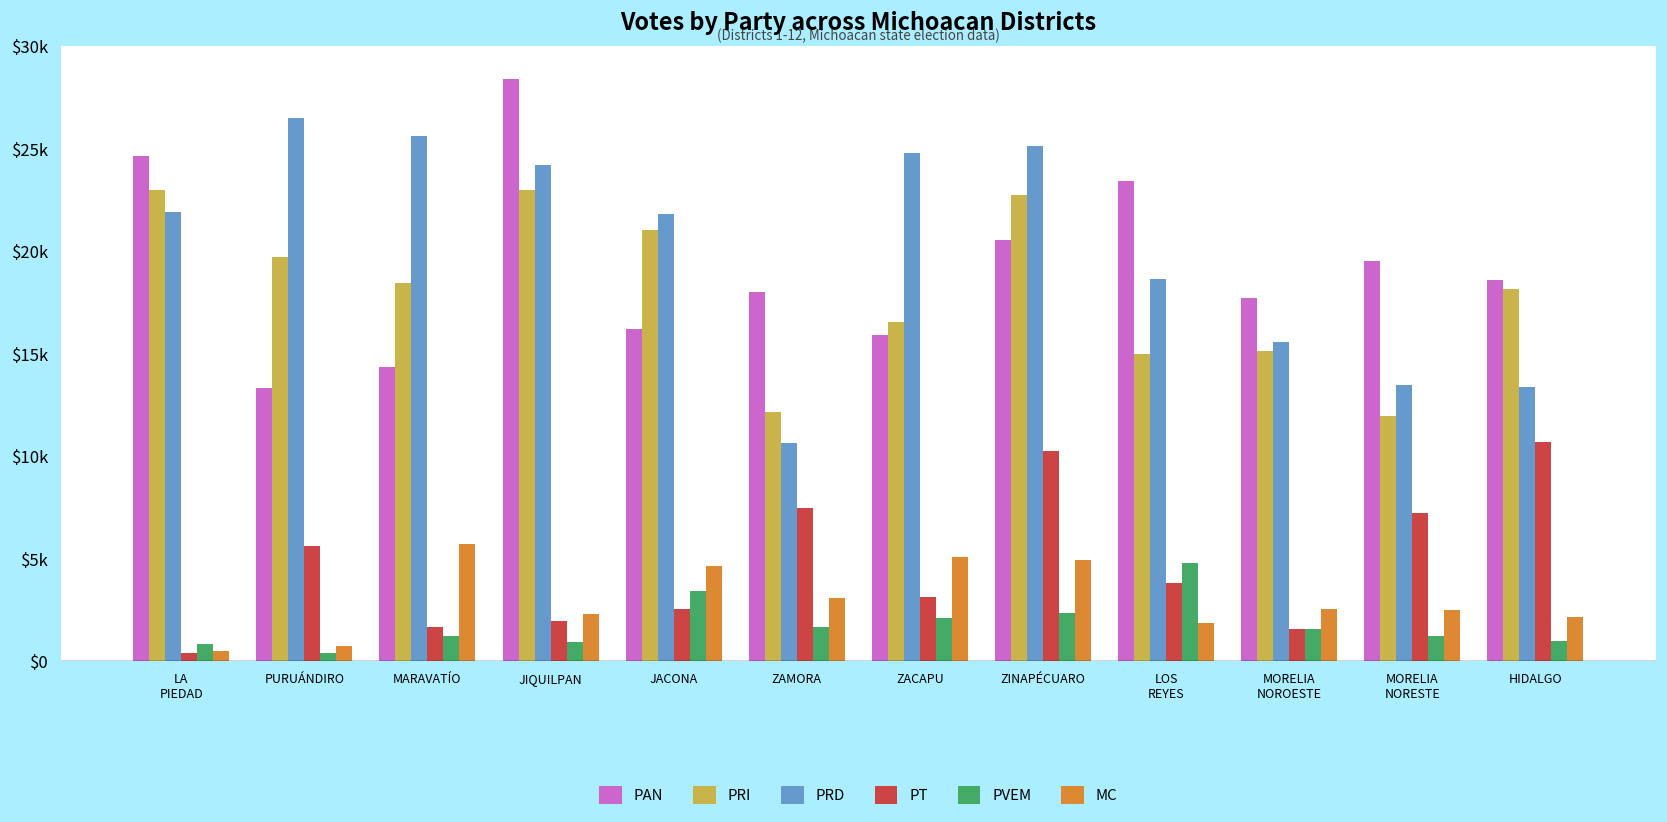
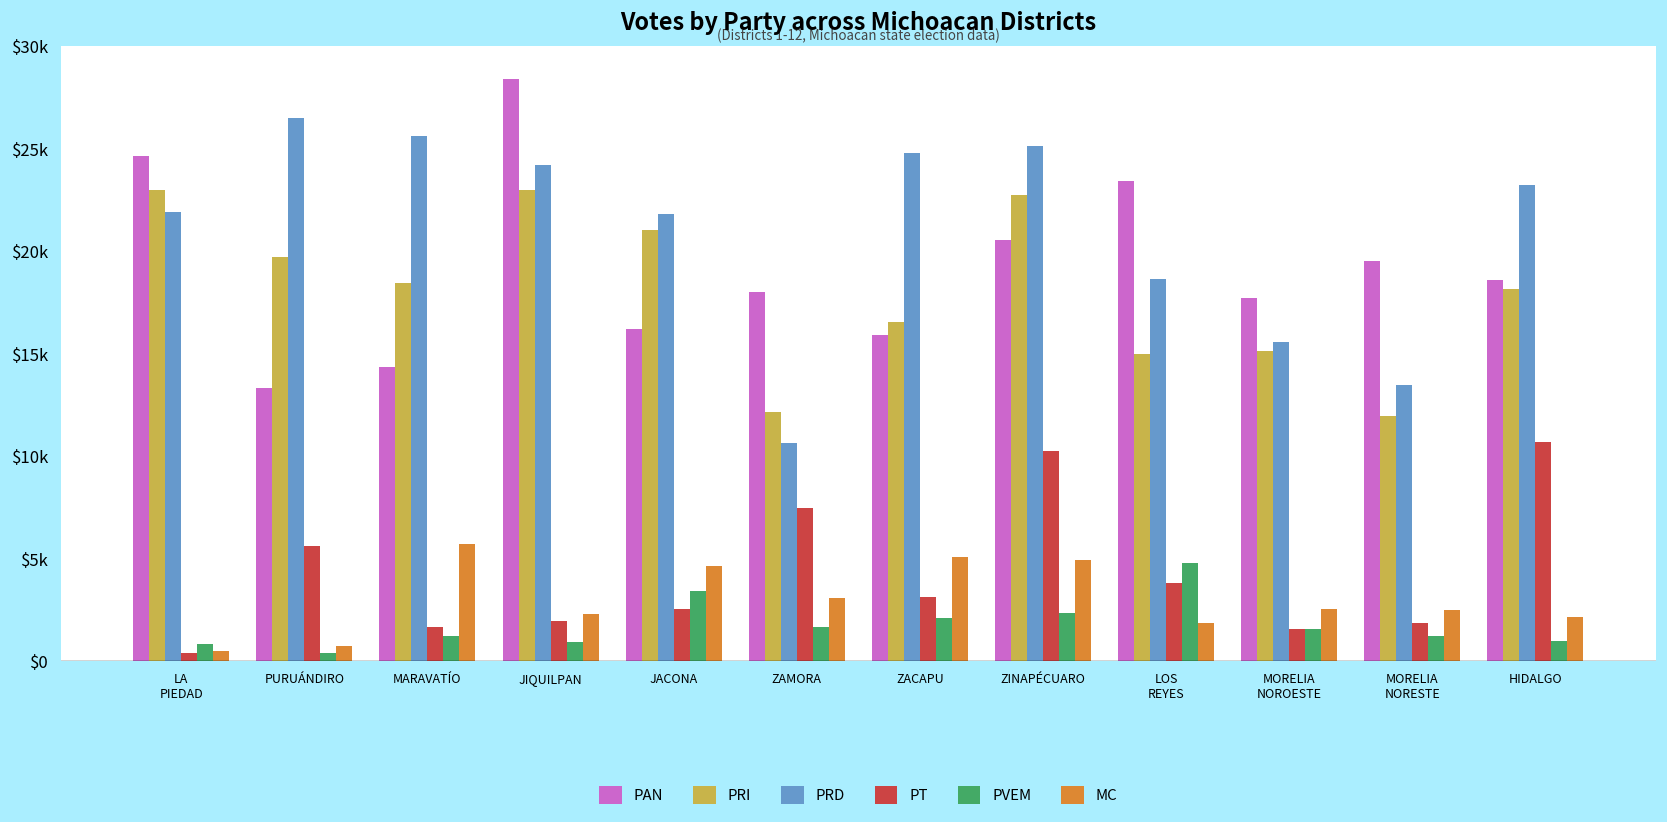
PT, MORELIA NORESTE: $7200 -> $1900
PRD, HIDALGO: $13400 -> $23200
